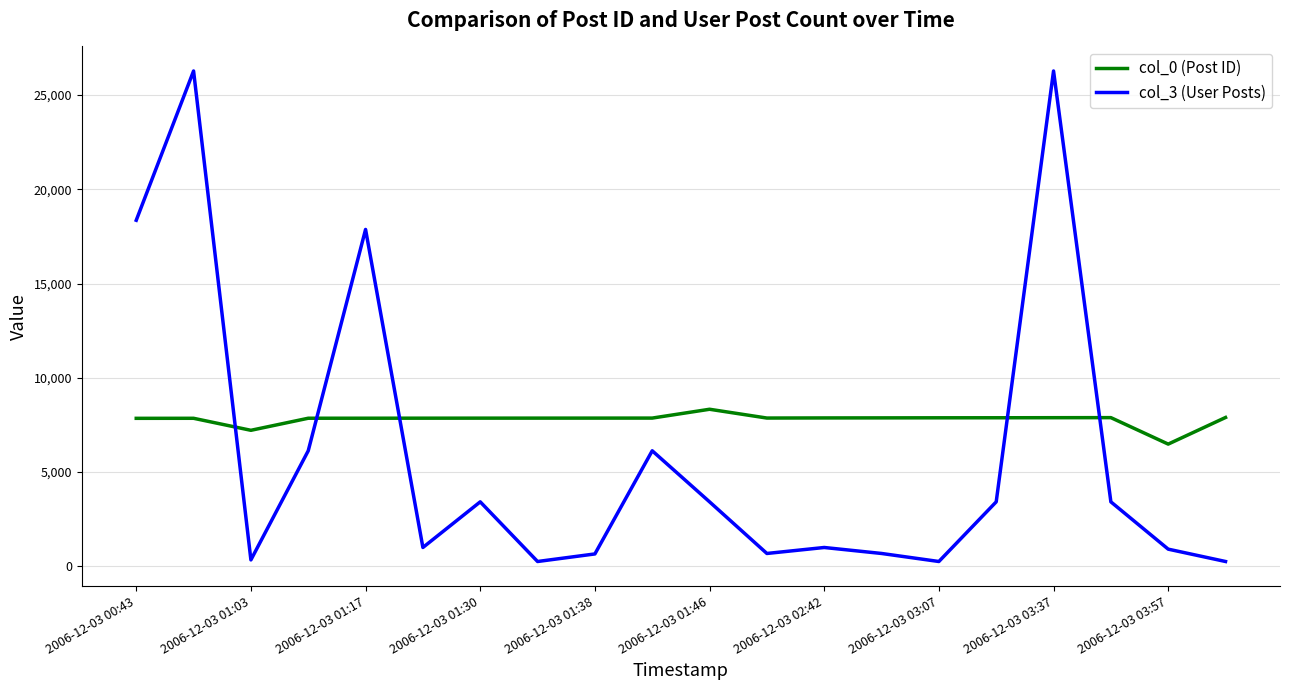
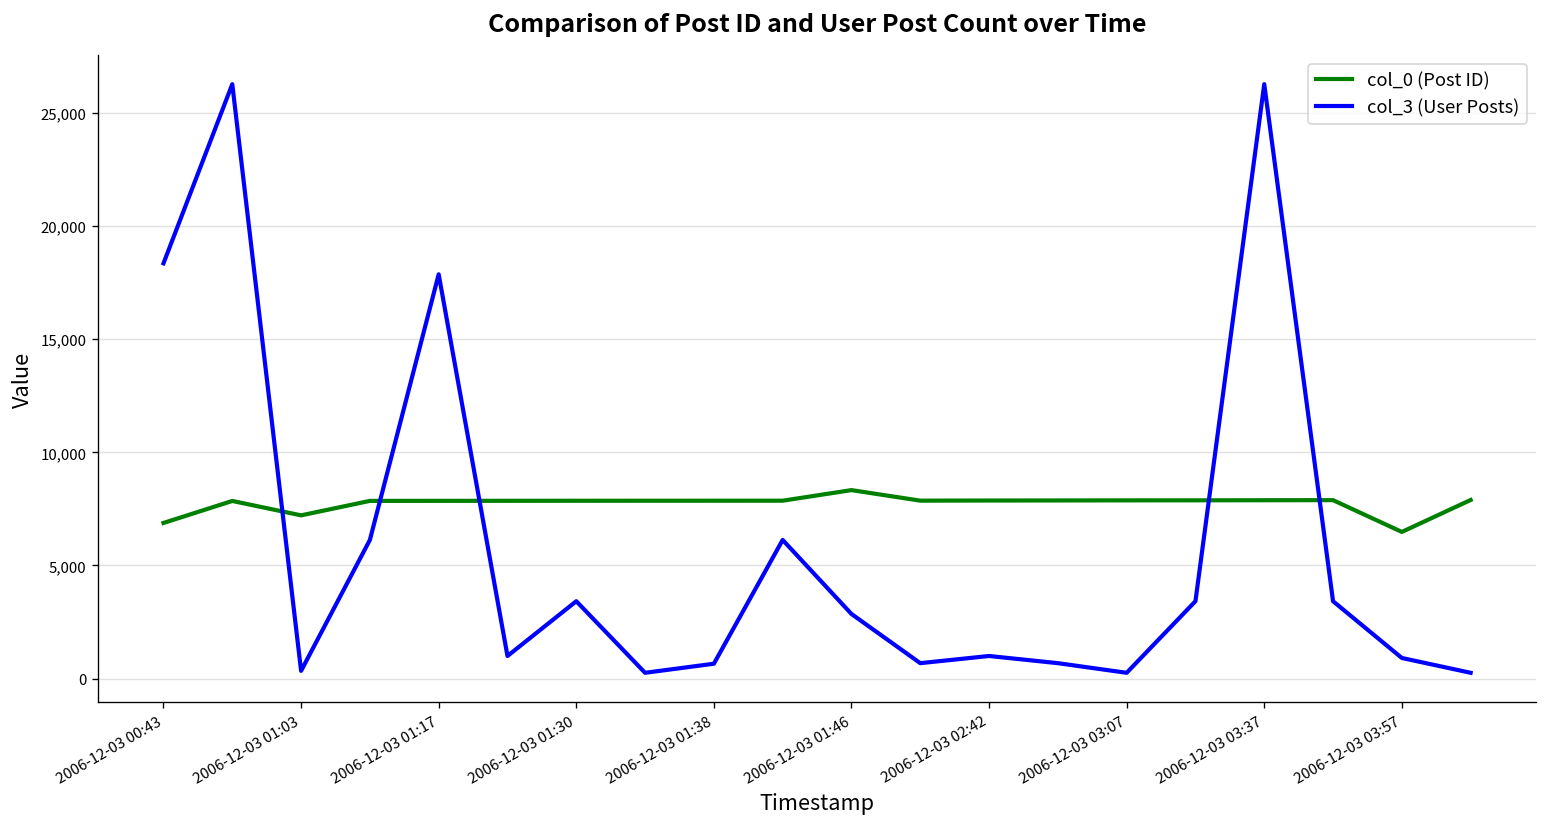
col_0 (Post ID), 2006-12-03 00:43: 7,900 -> 6,900
col_3 (User Posts), 2006-12-03 01:46: 3,400 -> 2,900
